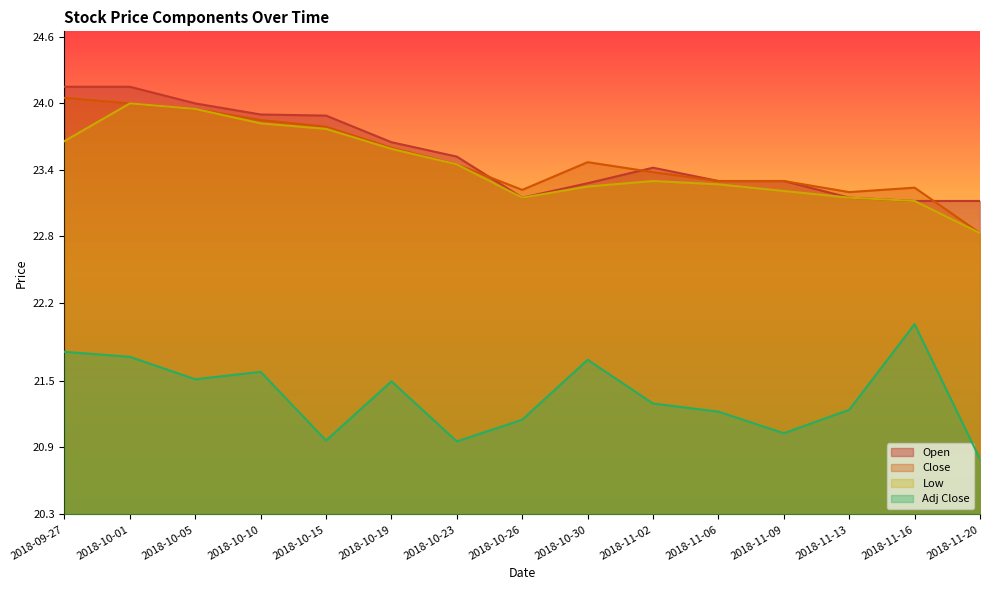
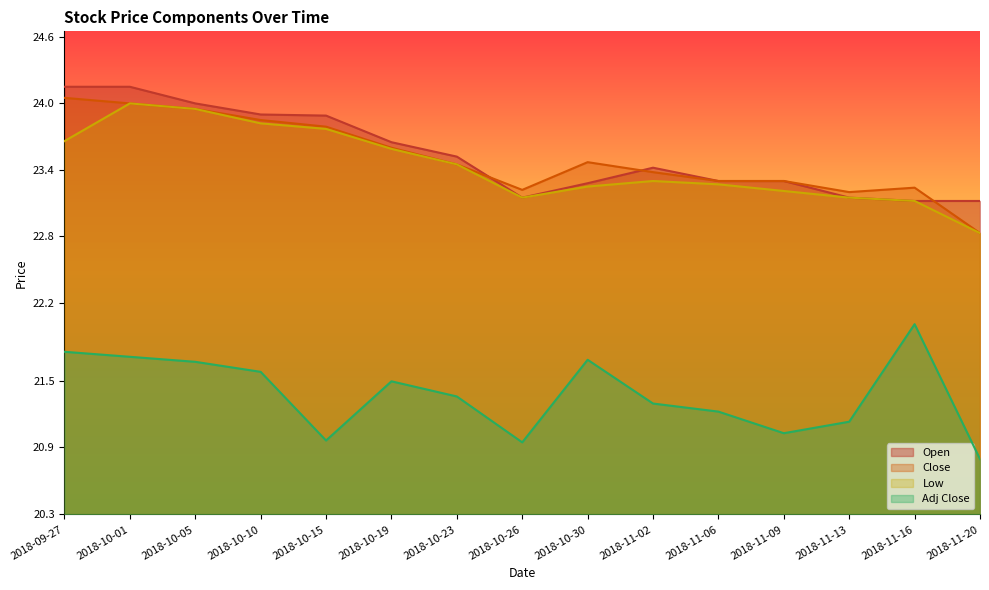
Adj Close, 2018-10-05: 21.51 -> 21.67
Adj Close, 2018-10-23: 20.95 -> 21.36
Adj Close, 2018-10-26: 21.15 -> 20.94
Adj Close, 2018-11-13: 21.24 -> 21.13
